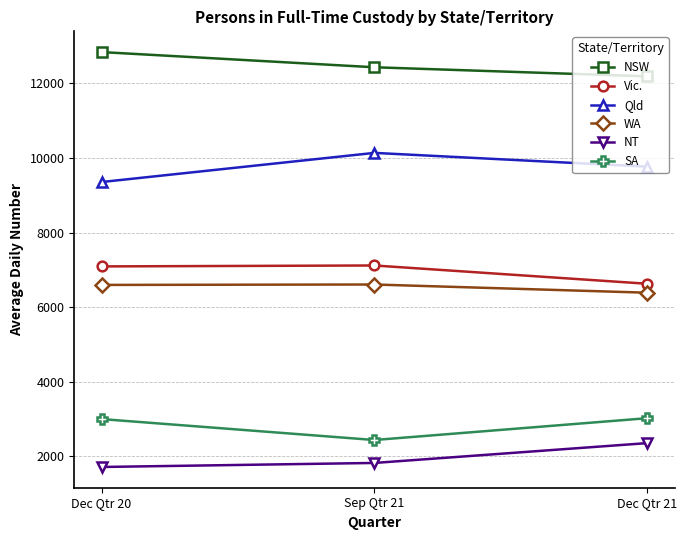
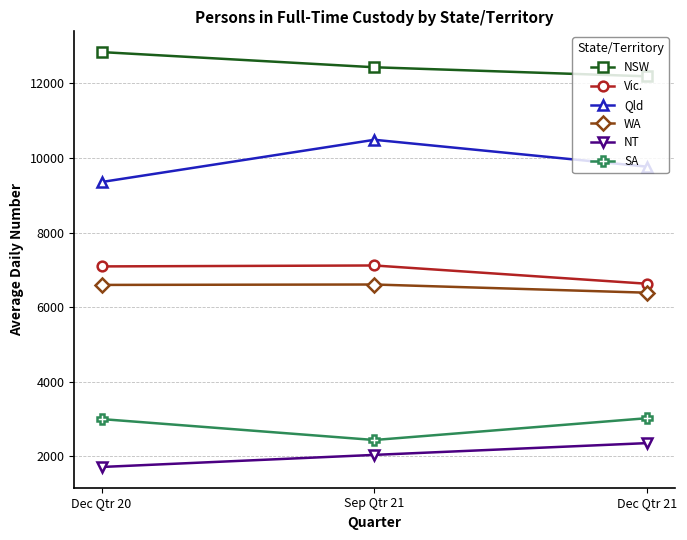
Qld, Sep Qtr 21: 10100 -> 10500
NT, Sep Qtr 21: 1800 -> 2000
